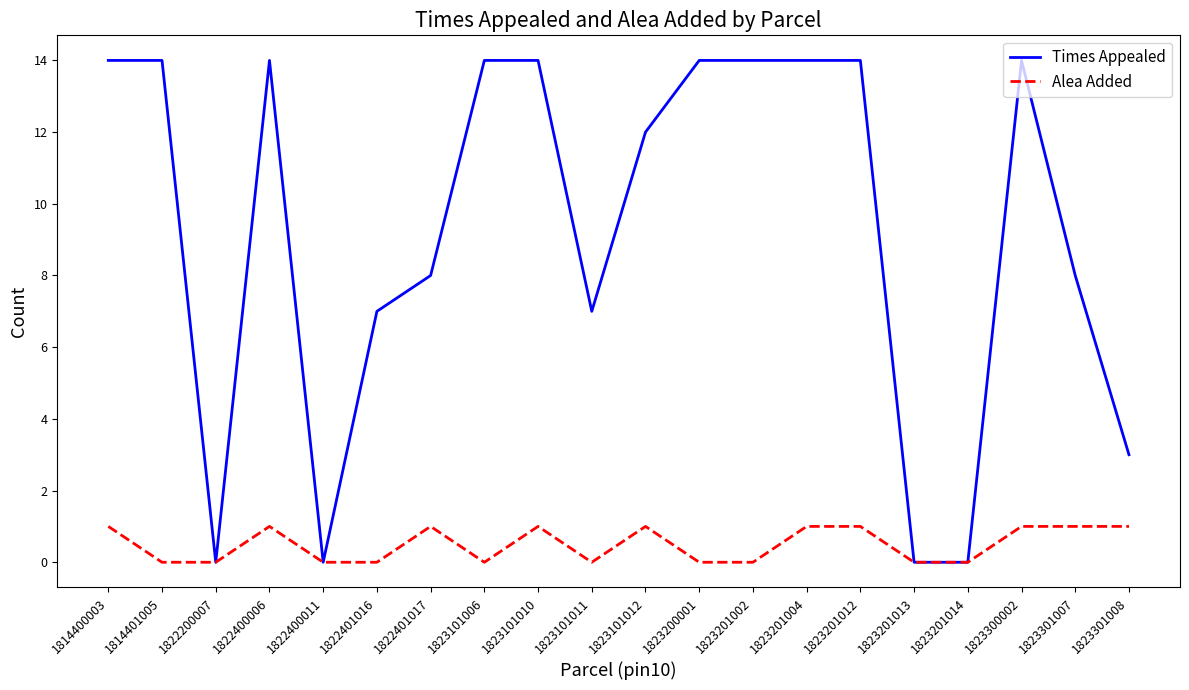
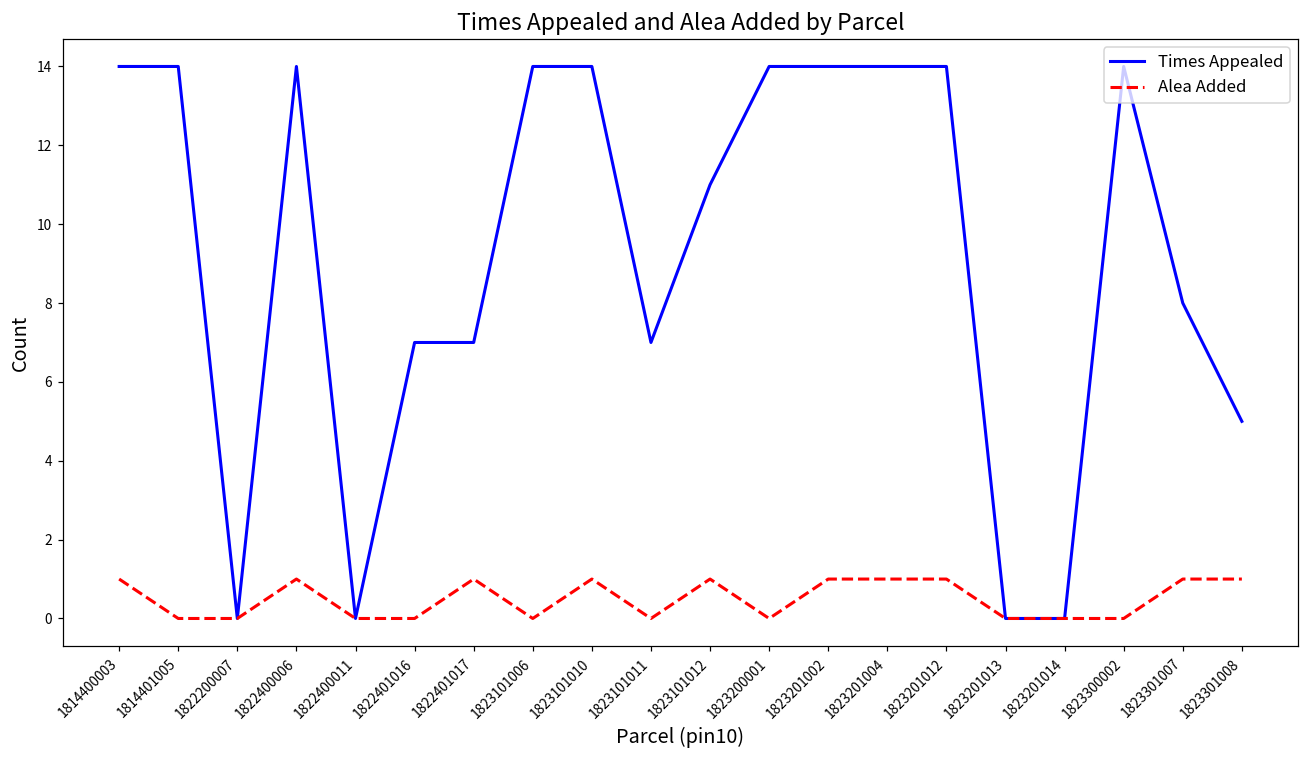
Times Appealed, 1822401017: 8 -> 7
Times Appealed, 1823101012: 12 -> 11
Alea Added, 1823201002: 0 -> 1
Alea Added, 1823300002: 1 -> 0
Times Appealed, 1823301008: 3 -> 5
